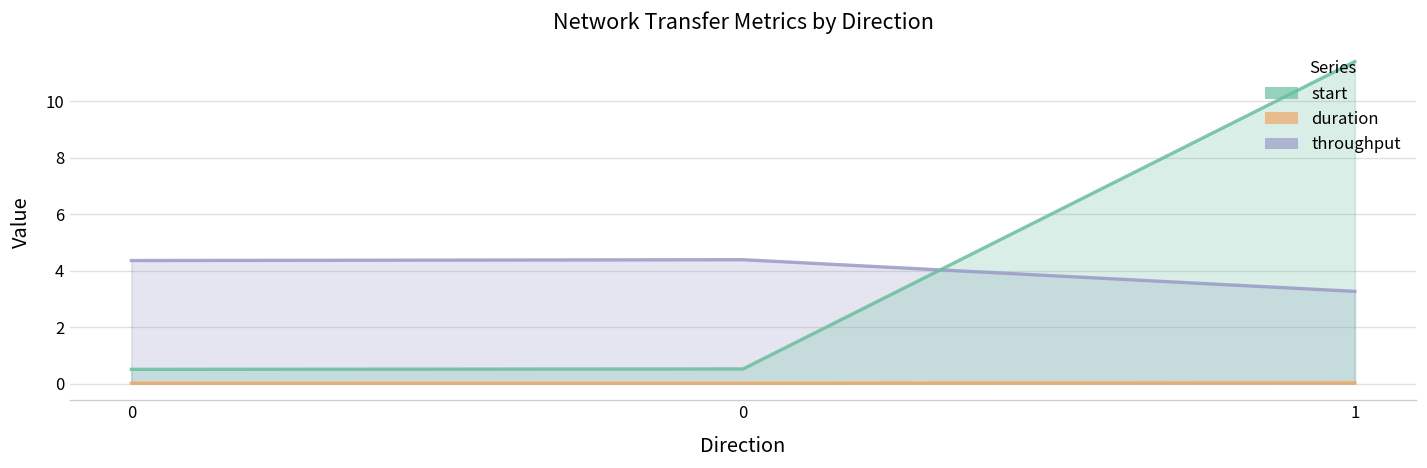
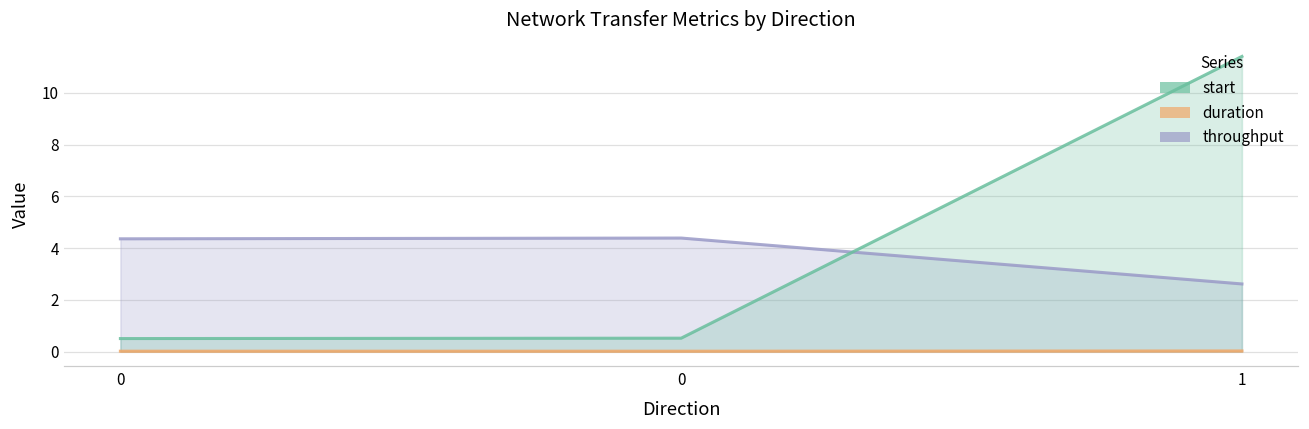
throughput, 1: 3.3 -> 2.6
